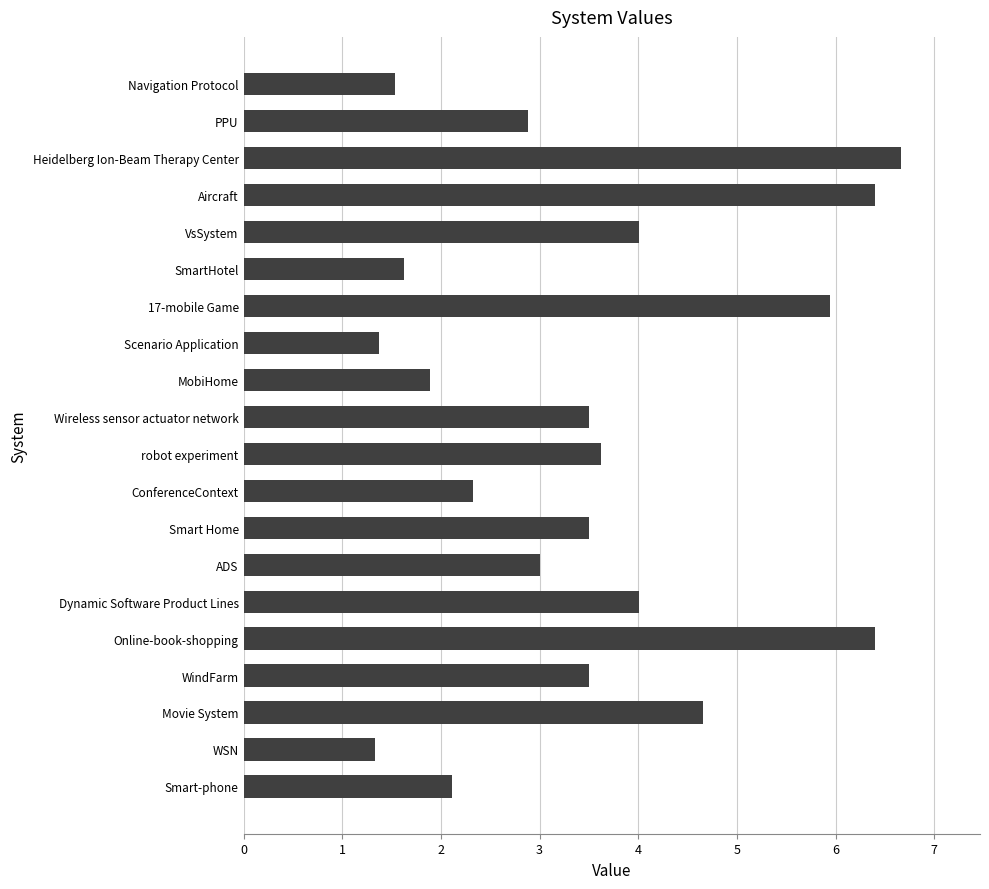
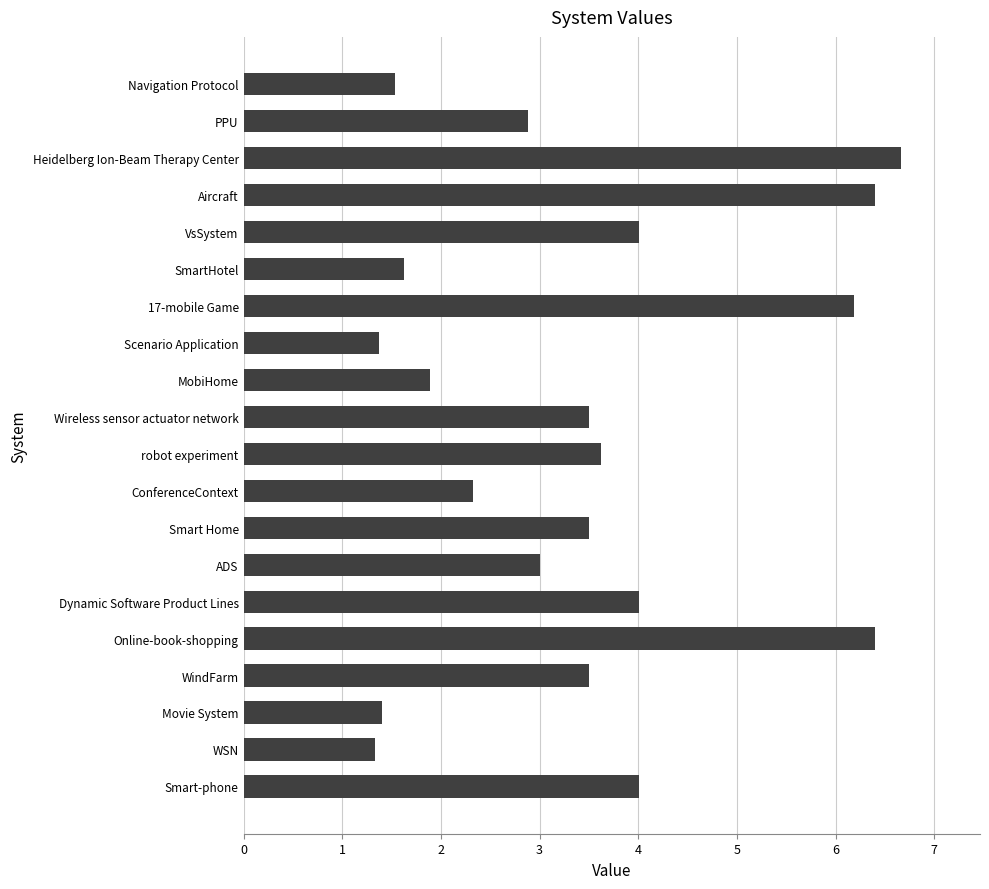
17-mobile Game: 5.9 -> 6.2
Movie System: 4.7 -> 1.4
Smart-phone: 2.1 -> 4.0
